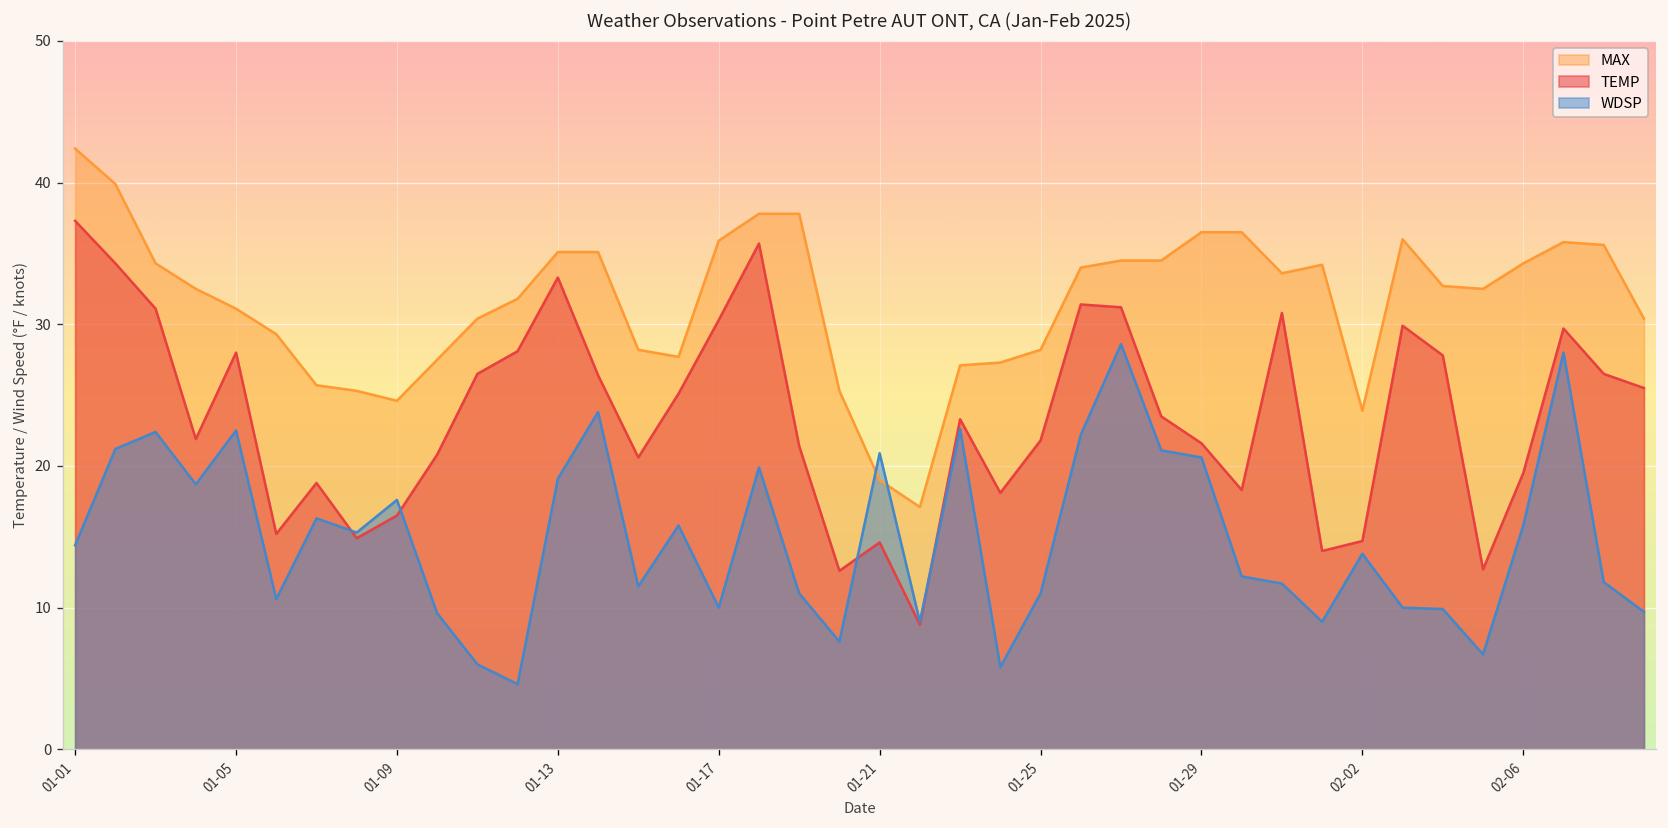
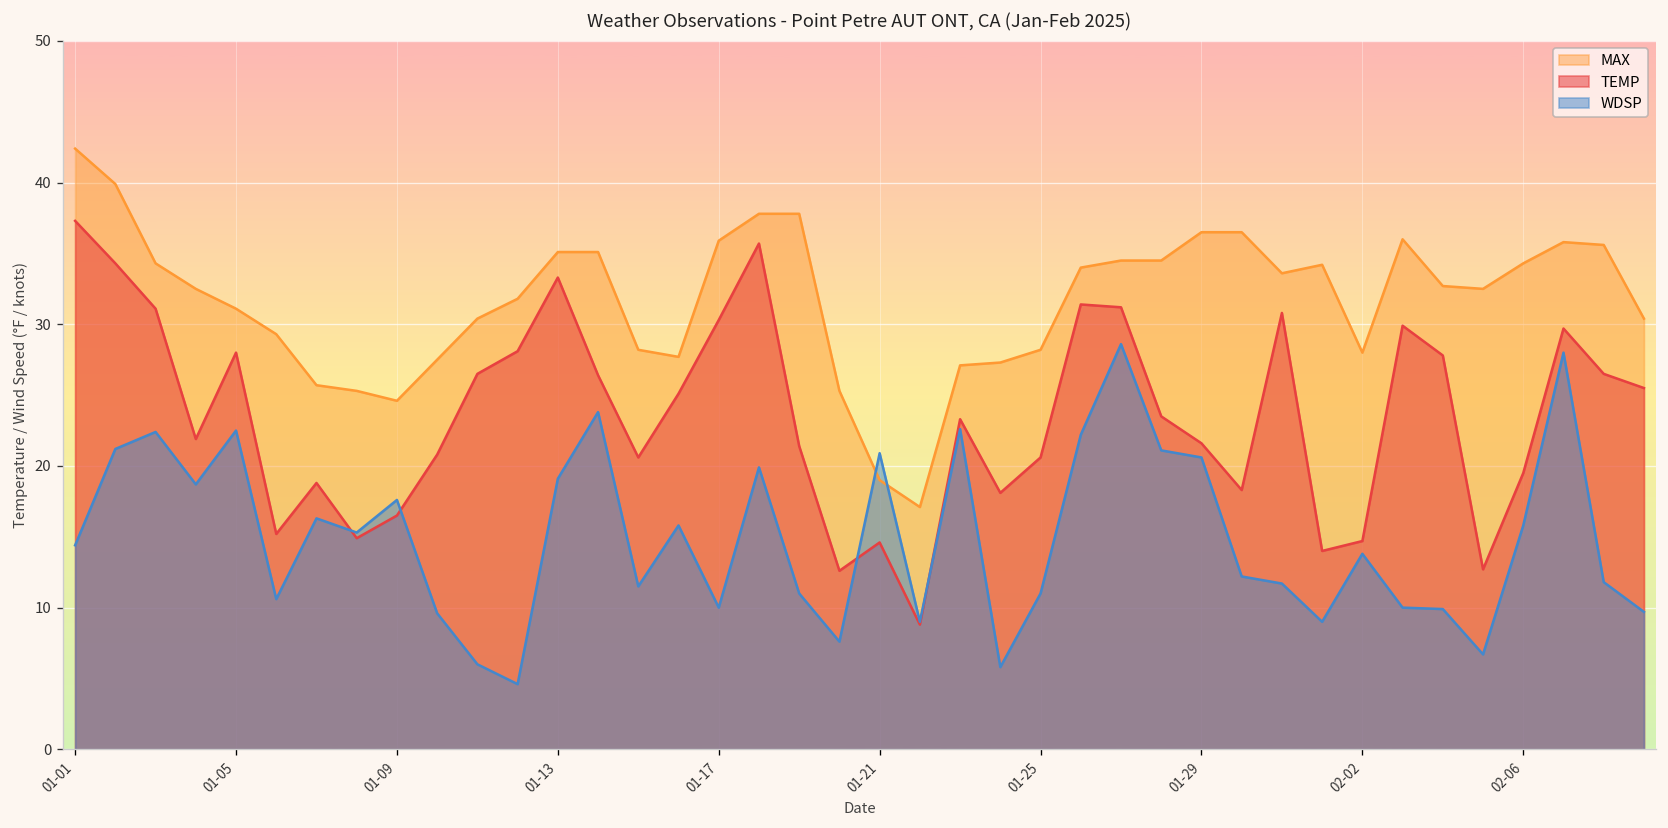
TEMP, 01-25: 21.8 -> 20.6
MAX, 02-02: 23.9 -> 28.0
